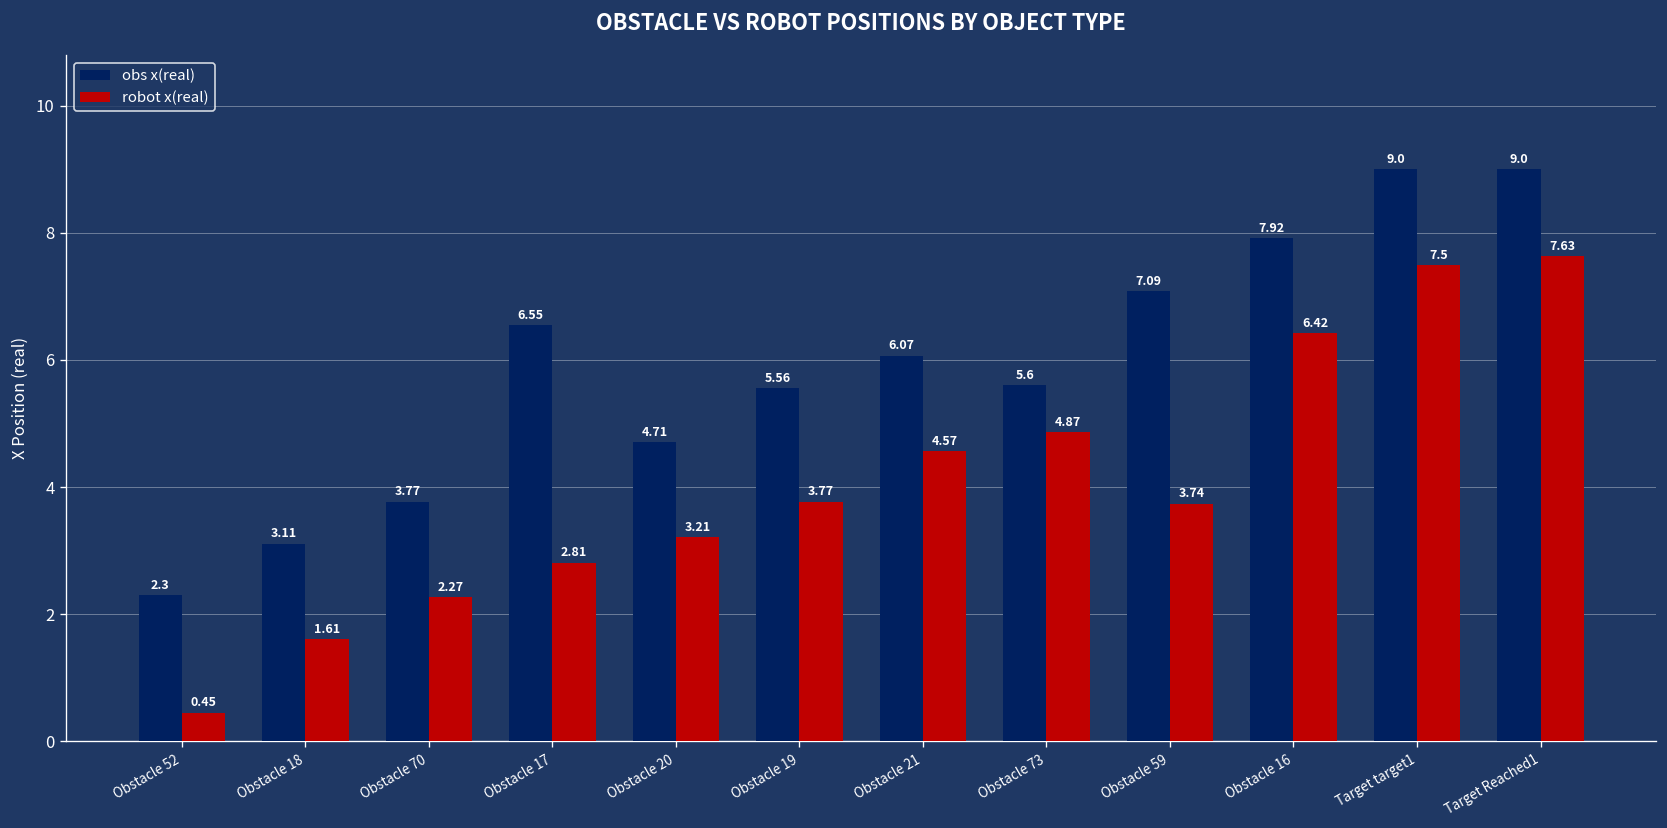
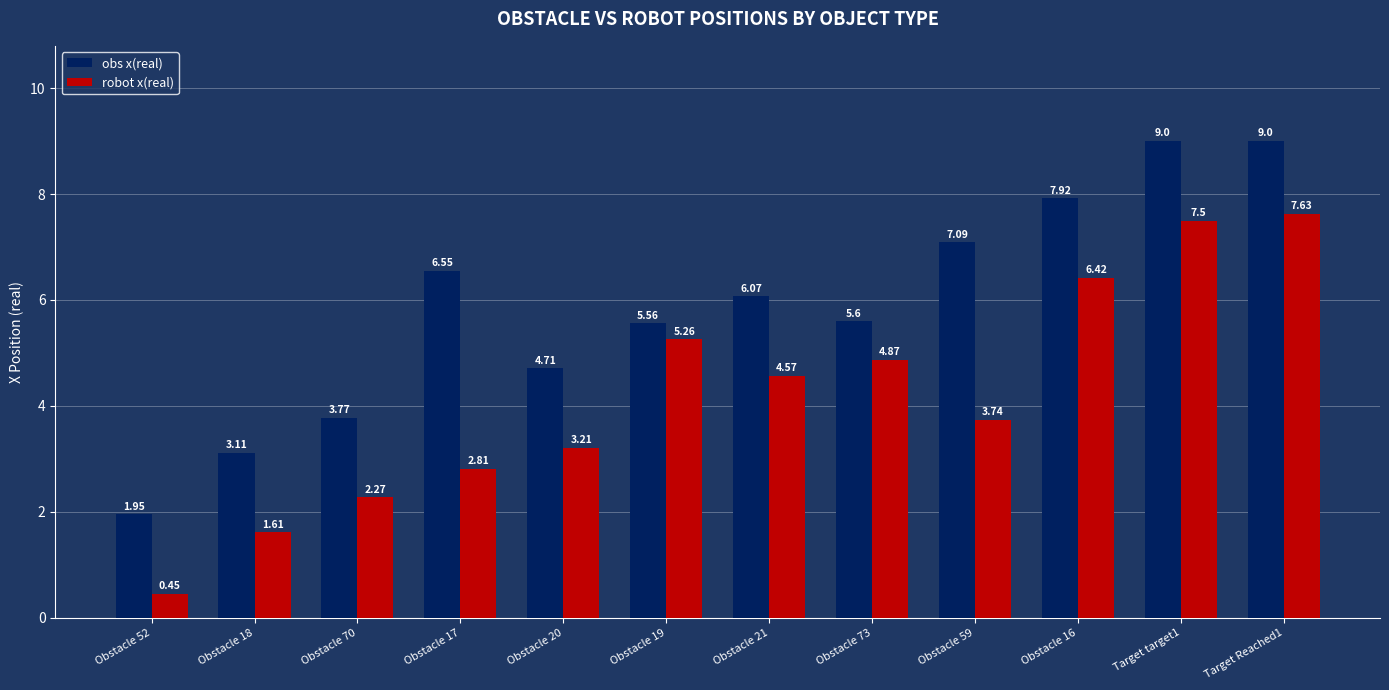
obs x(real), Obstacle 52: 2.3 -> 1.95
robot x(real), Obstacle 19: 3.77 -> 5.26
